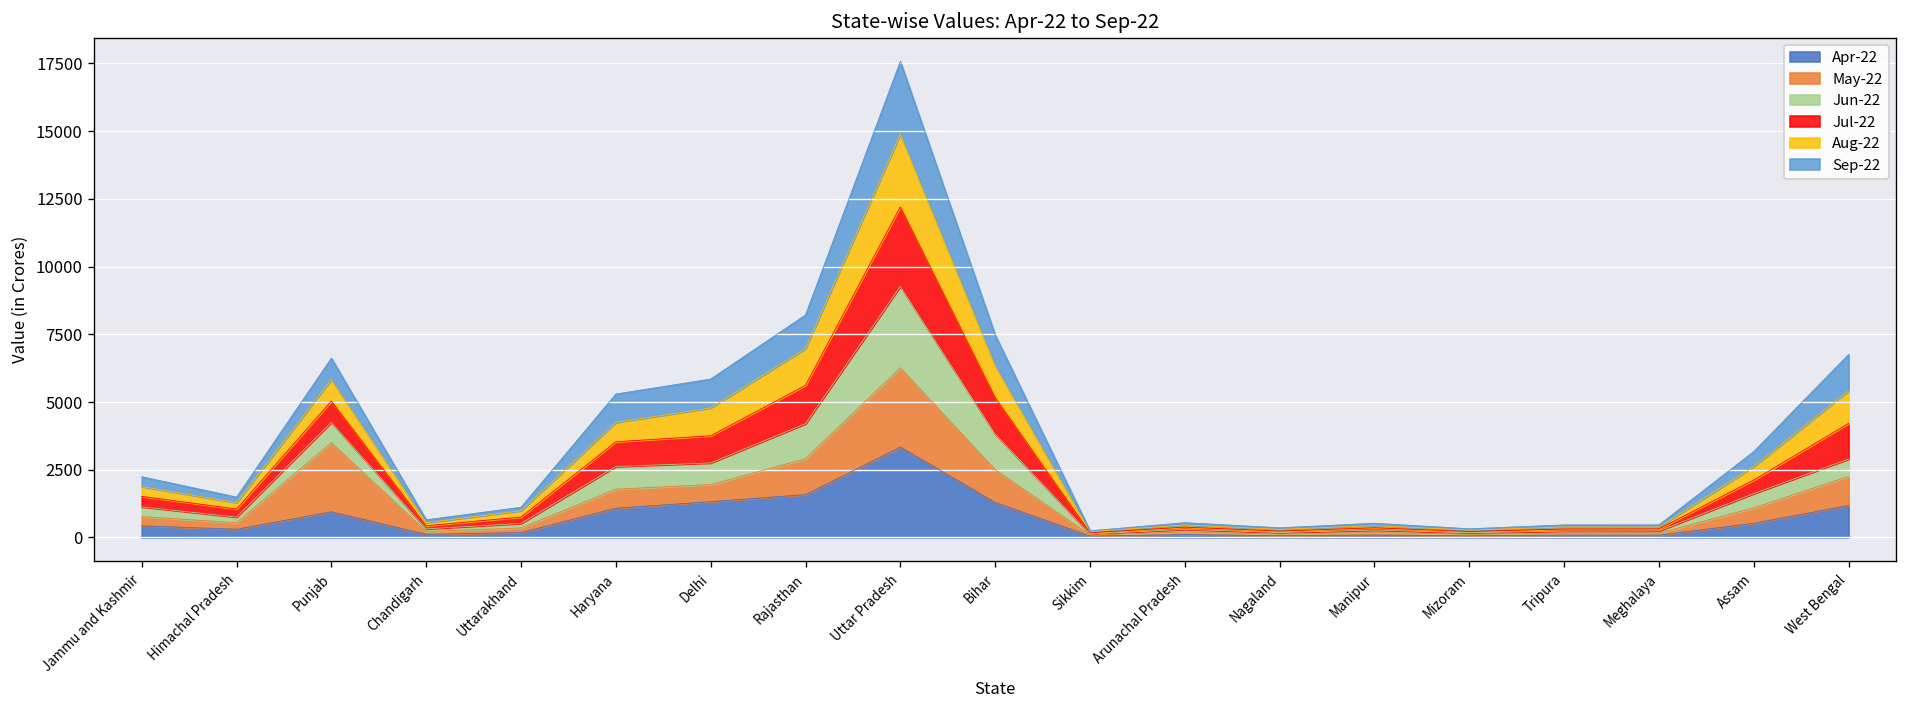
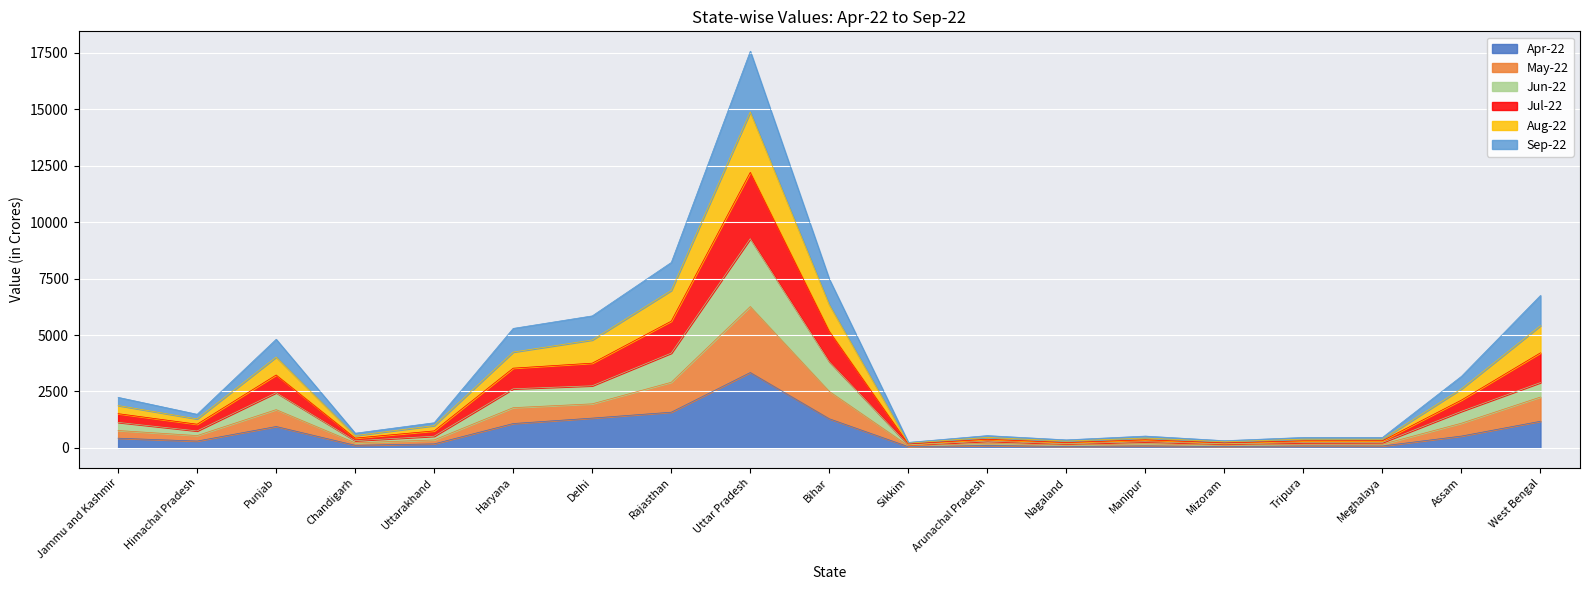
May-22, Punjab: 2600 -> 700
